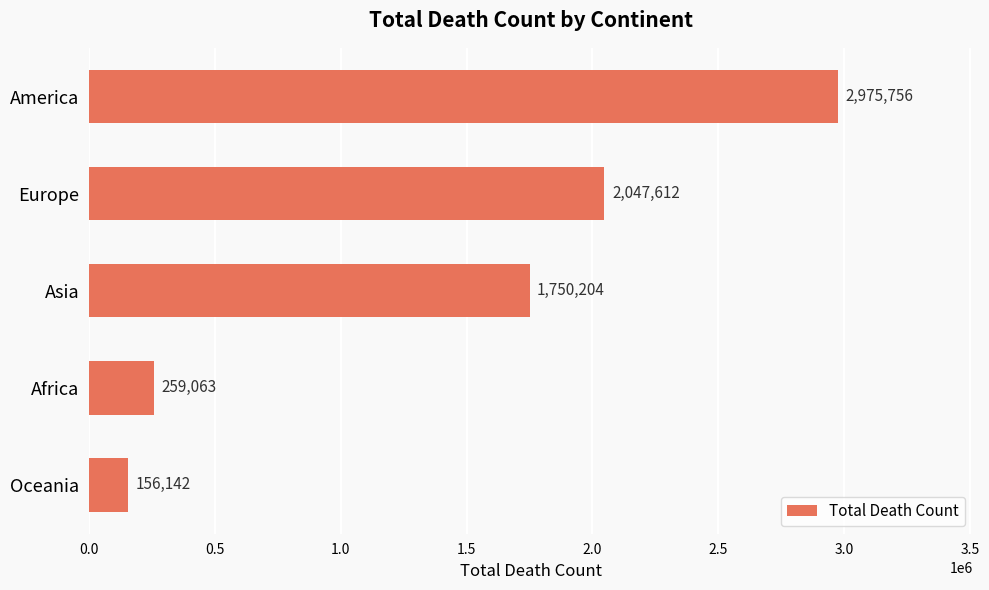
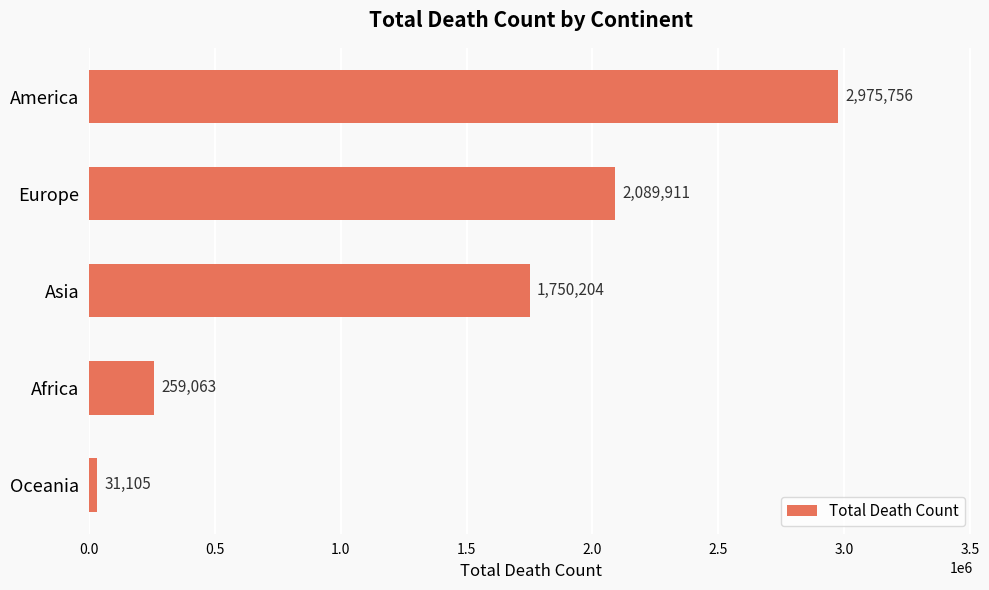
Europe: 2,047,612 -> 2,089,911
Oceania: 156,142 -> 31,105
